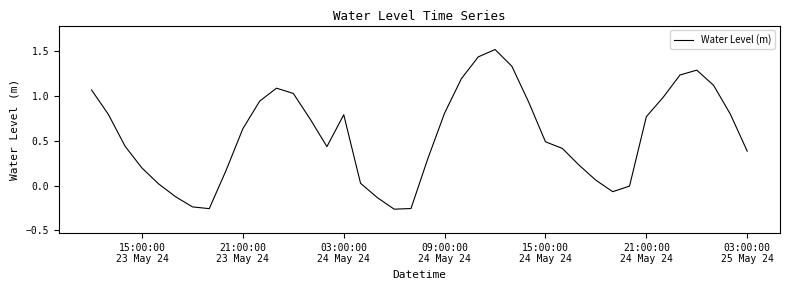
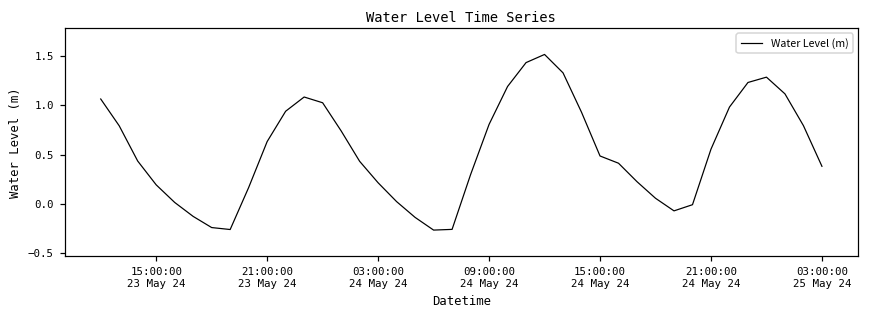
03:00:00 24 May 24: 0.8 -> 0.2
21:00:00 24 May 24: 0.8 -> 0.6
